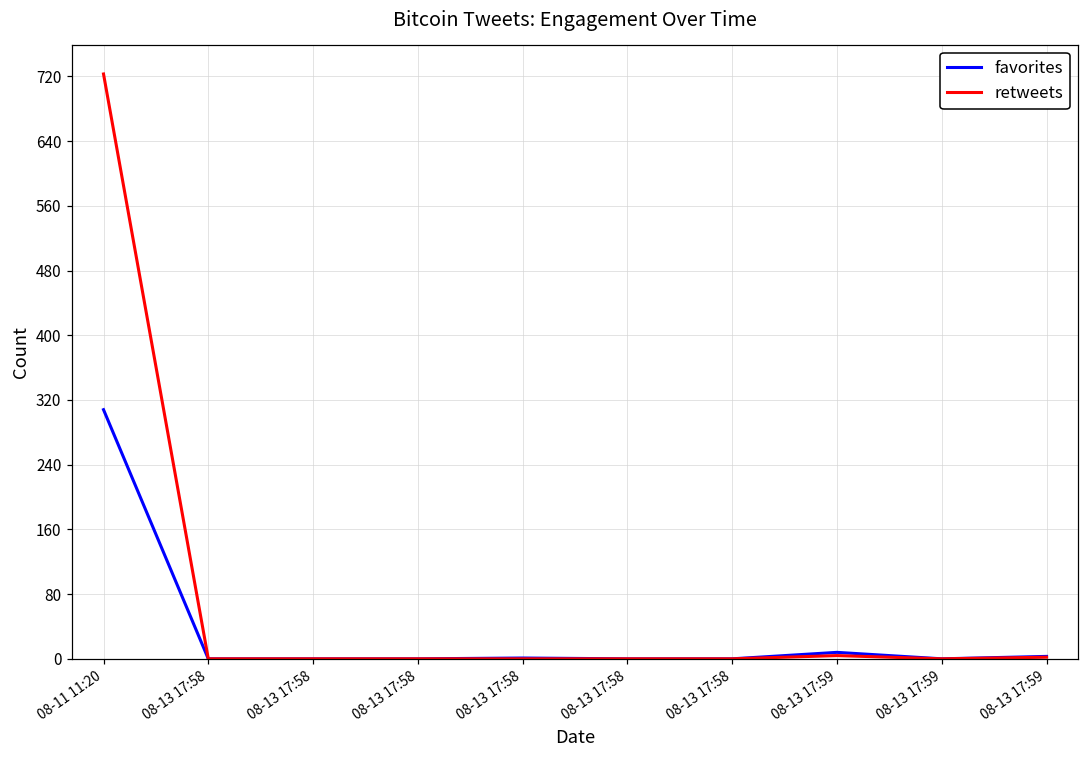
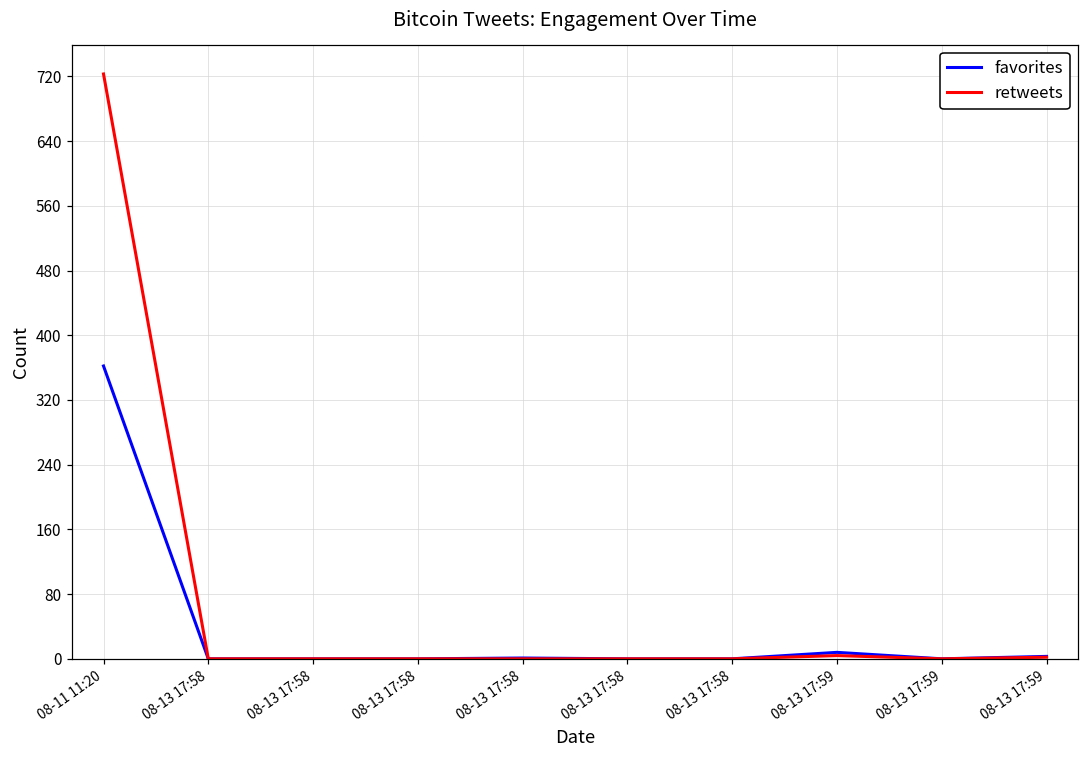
favorites, 08-11 11:20: 310 -> 360
